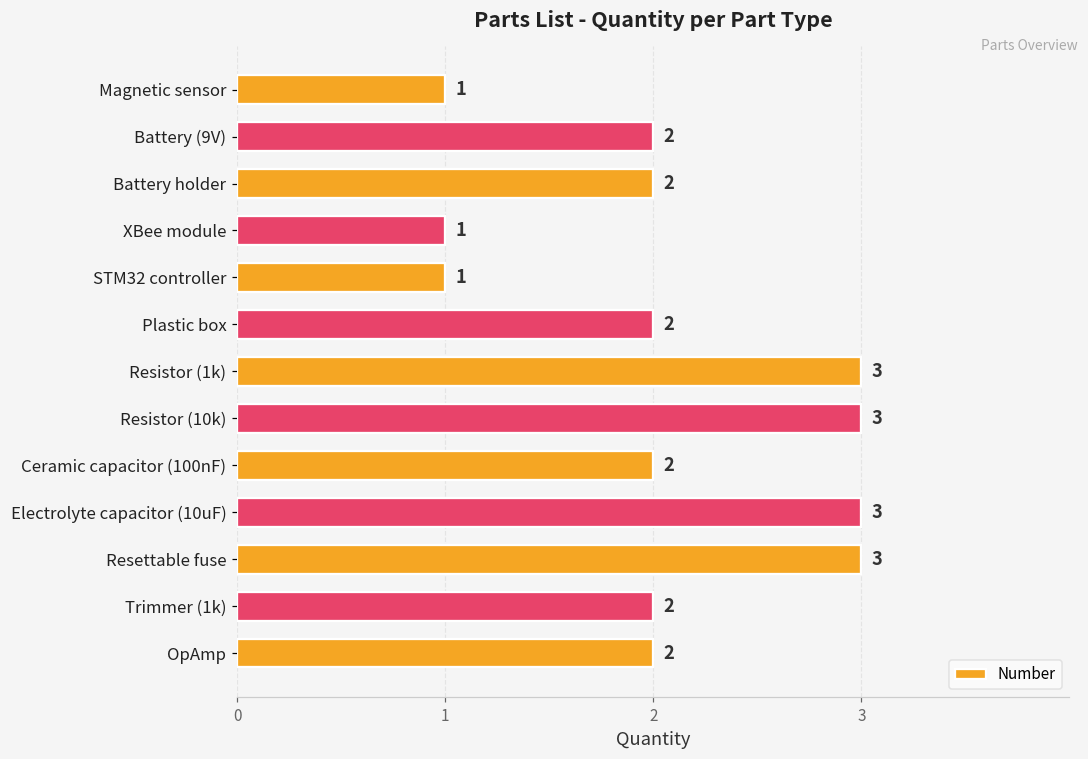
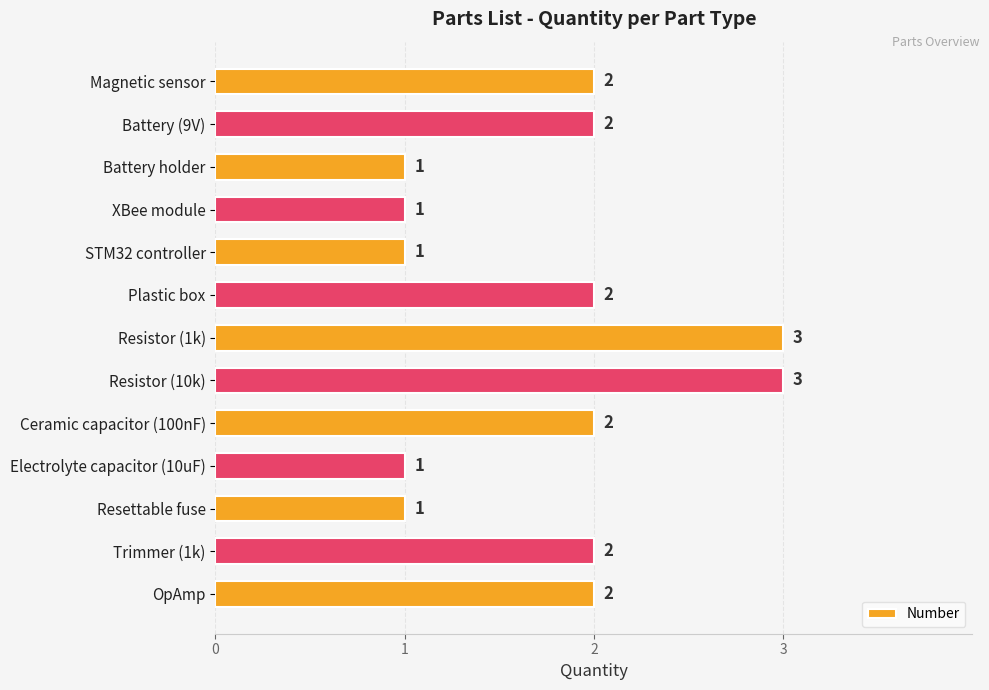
Magnetic sensor: 1 -> 2
Battery holder: 2 -> 1
Electrolyte capacitor (10uF): 3 -> 1
Resettable fuse: 3 -> 1
